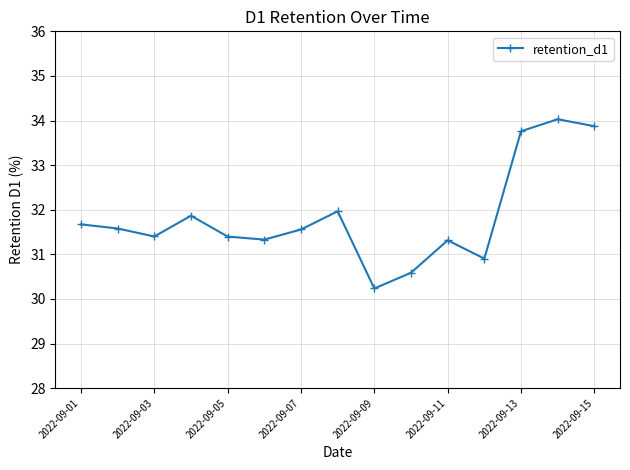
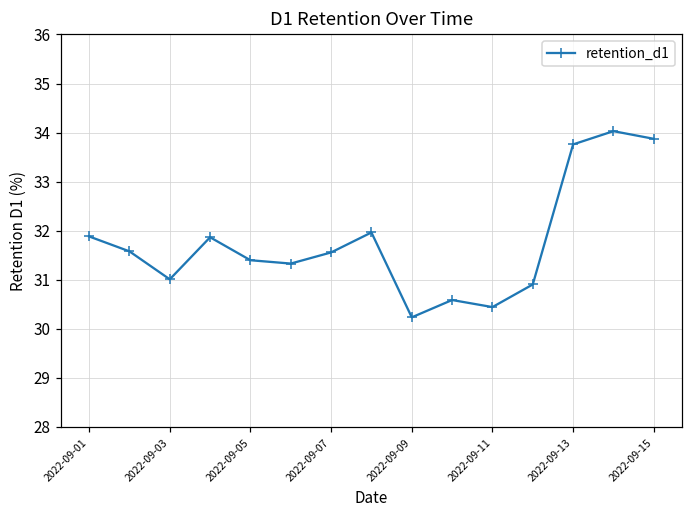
2022-09-01: 31.7 -> 31.9
2022-09-03: 31.4 -> 31.0
2022-09-11: 31.3 -> 30.4
